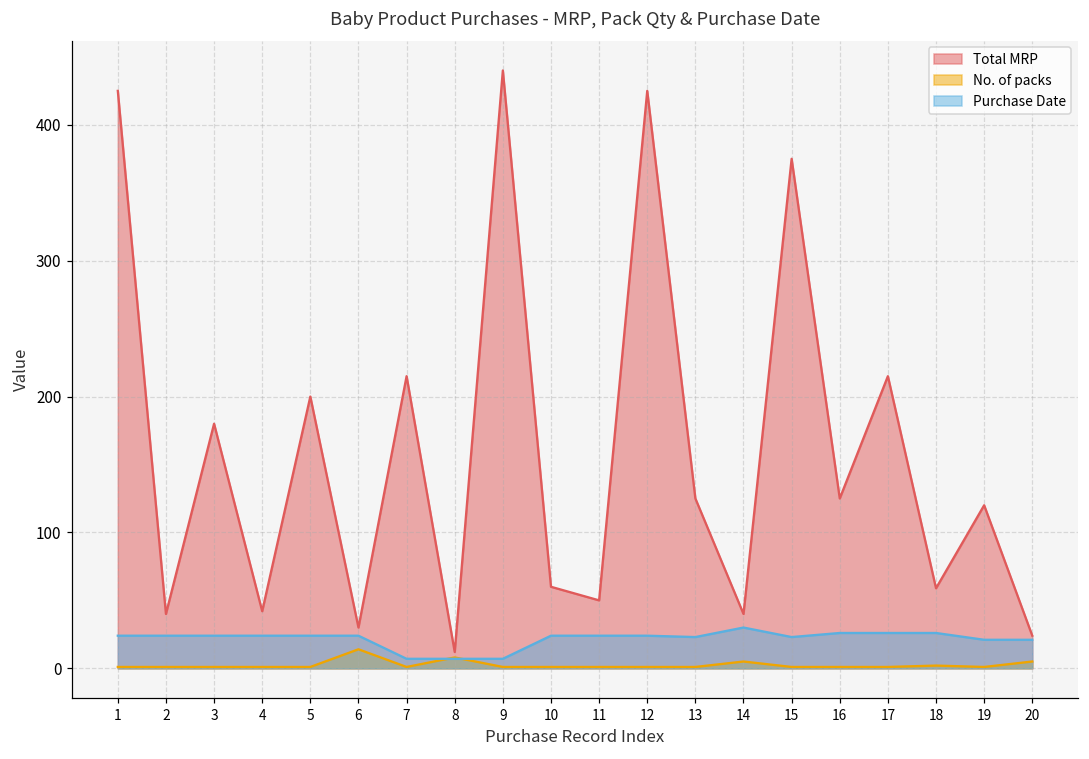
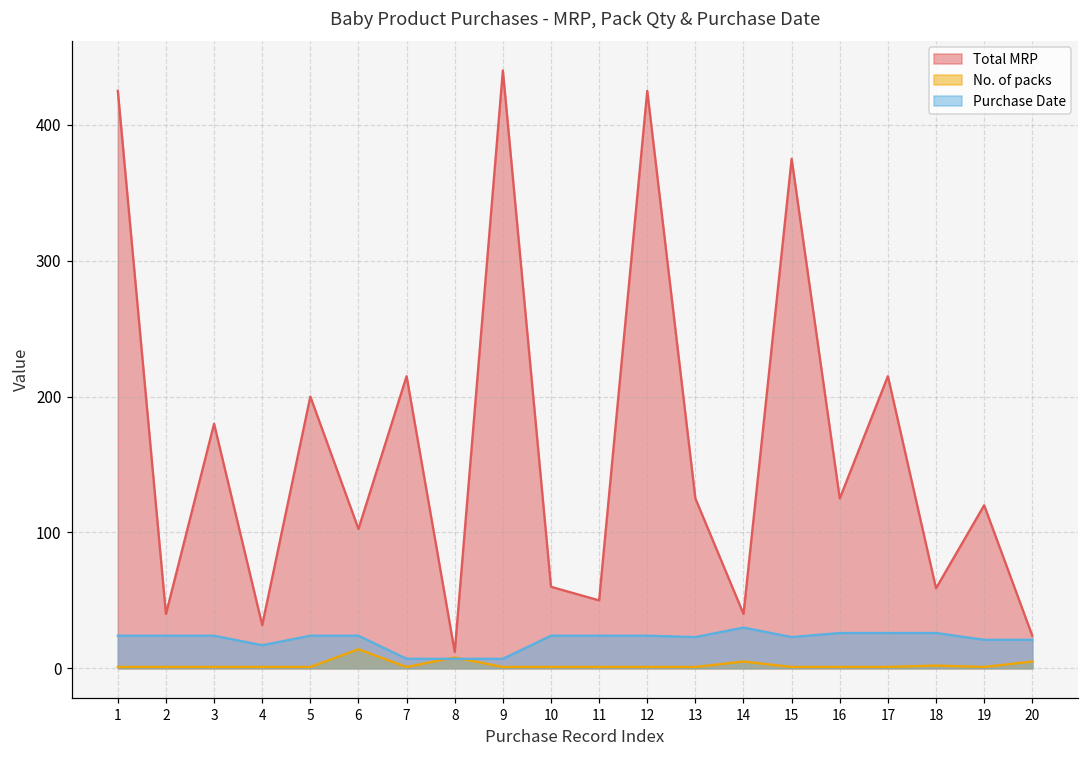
Total MRP, 4: 42 -> 32
Purchase Date, 4: 24 -> 17
Total MRP, 6: 30 -> 103
